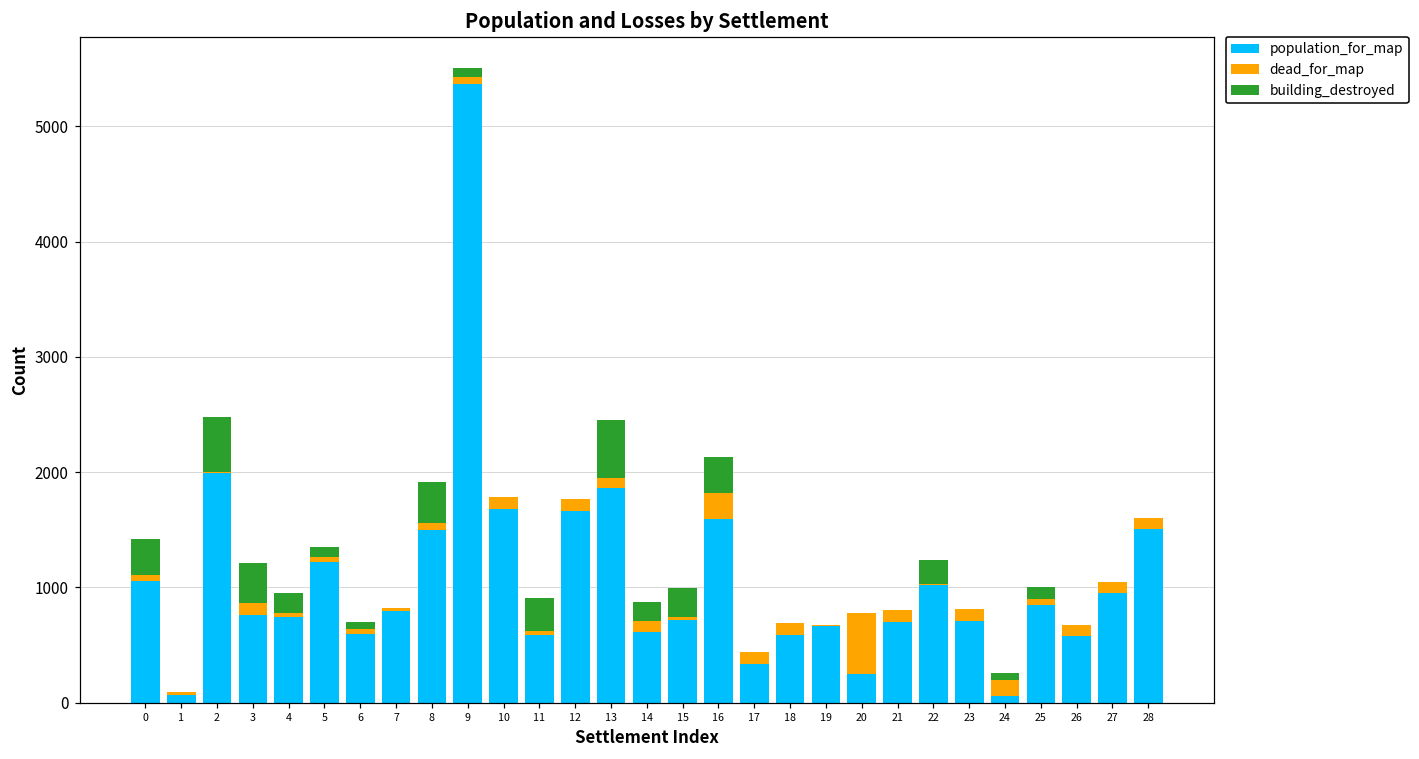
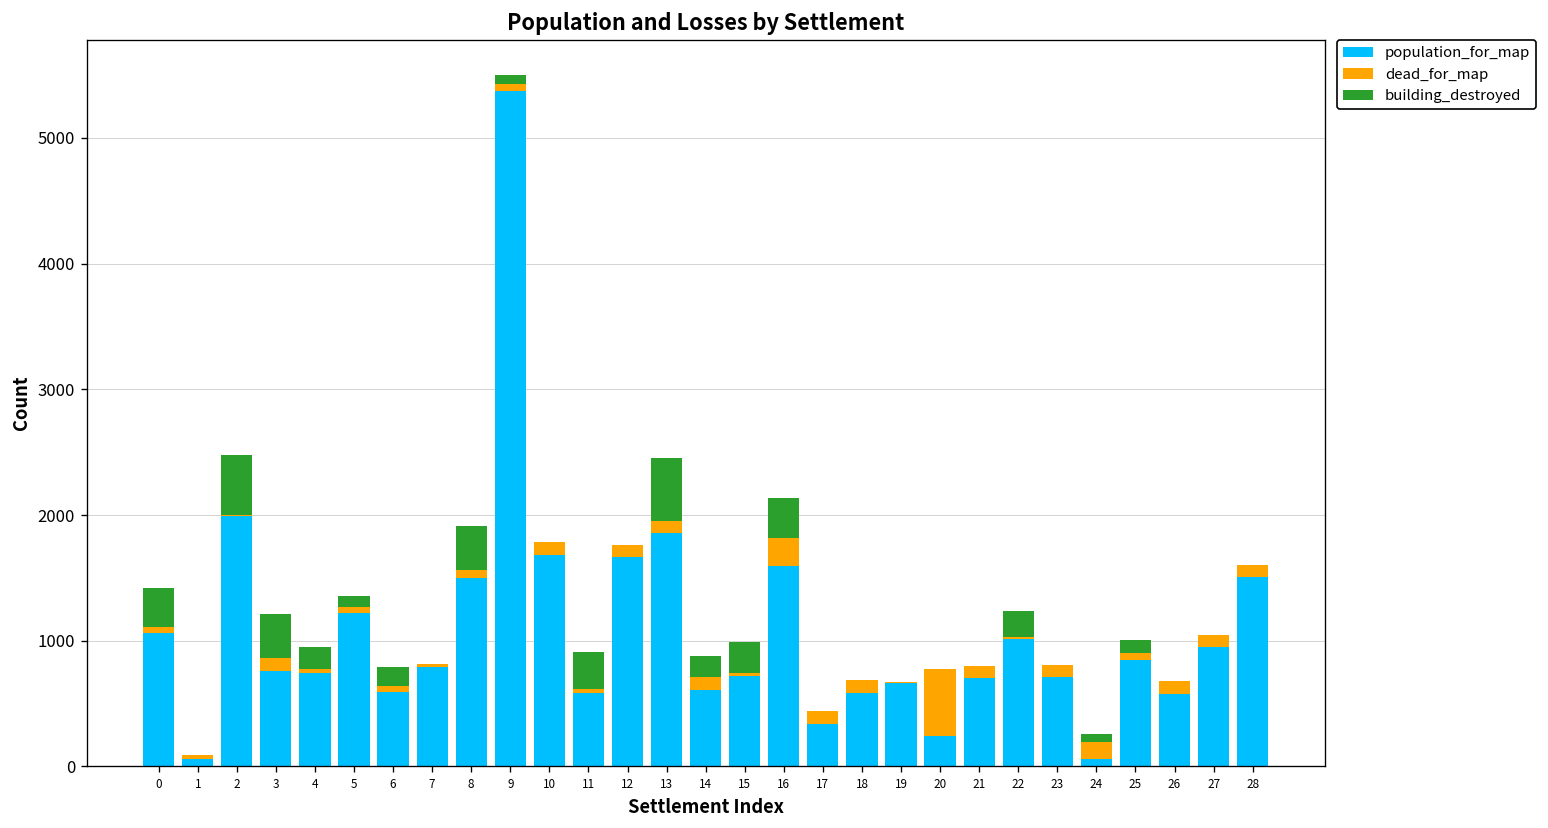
building_destroyed, 6: 60 -> 150
